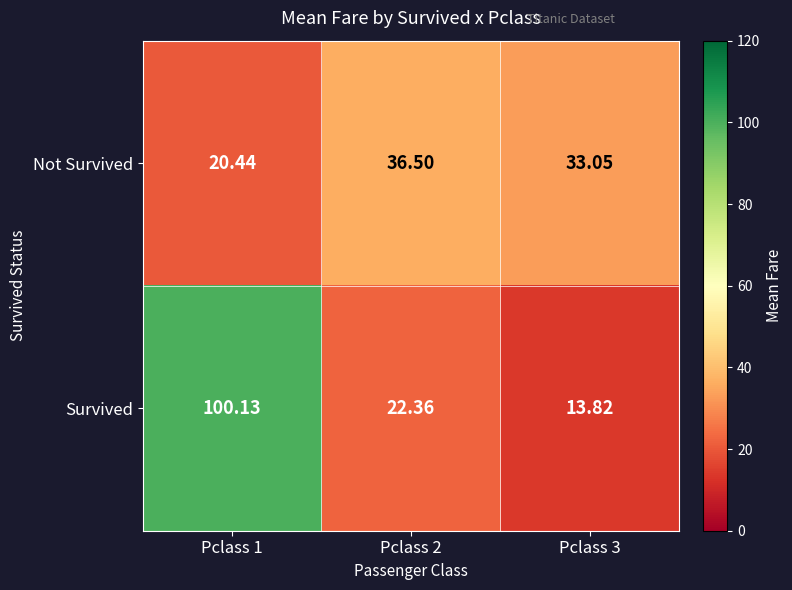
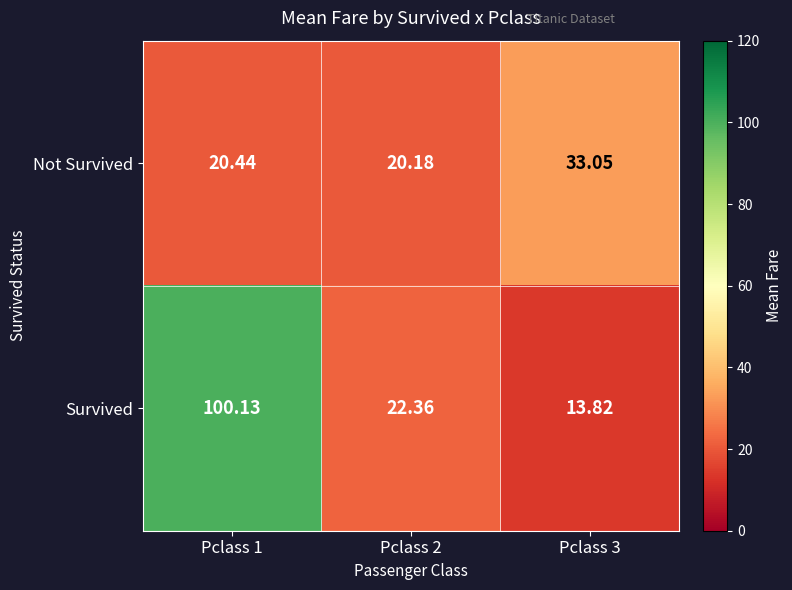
Not Survived, Pclass 2: 36.50 -> 20.18
